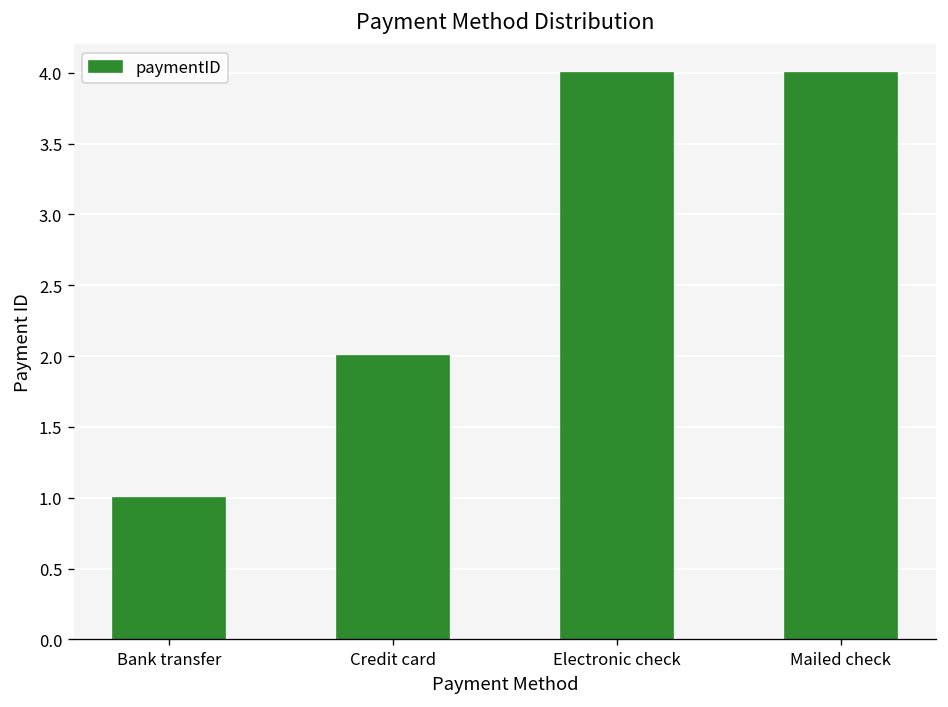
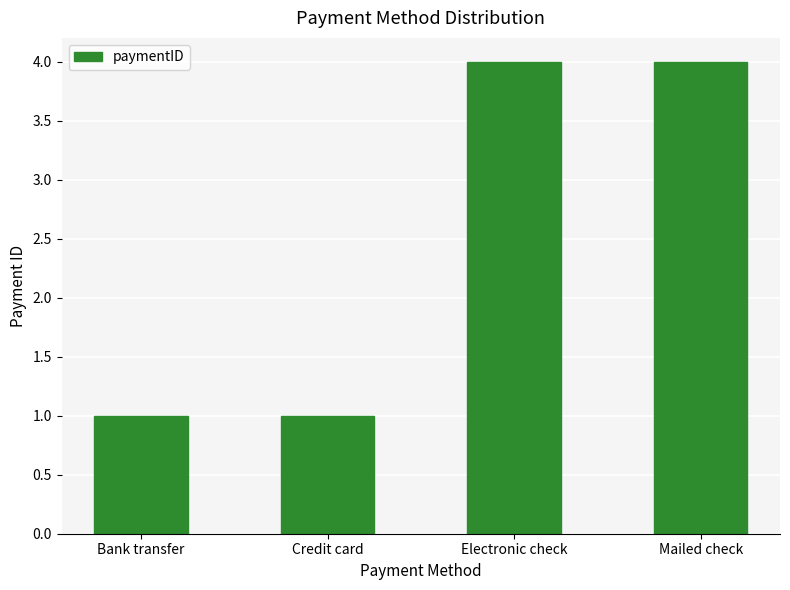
Credit card: 2 -> 1
